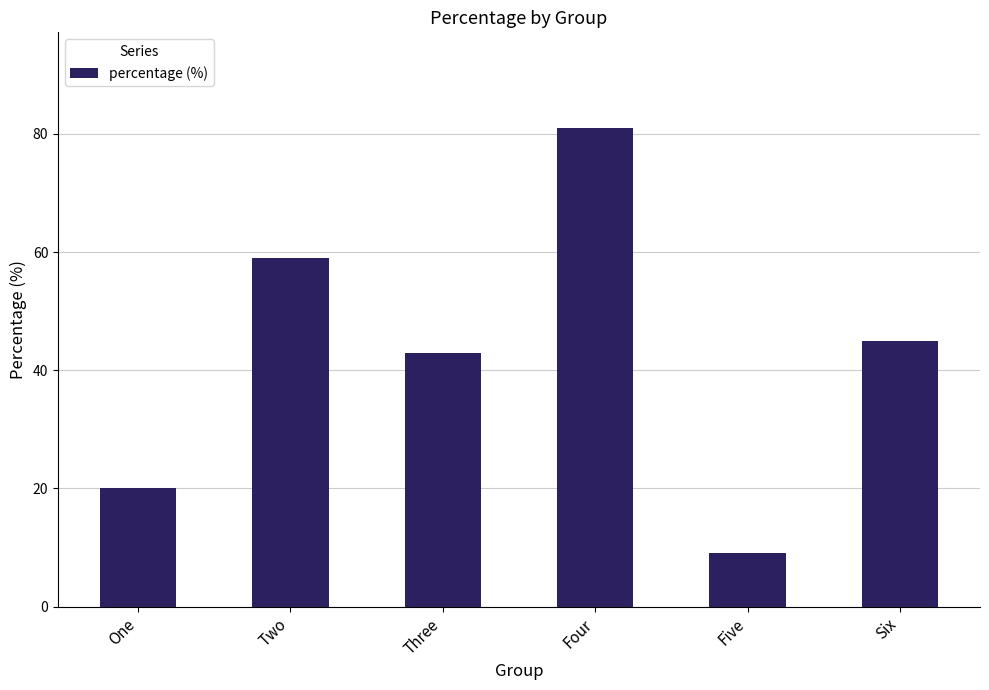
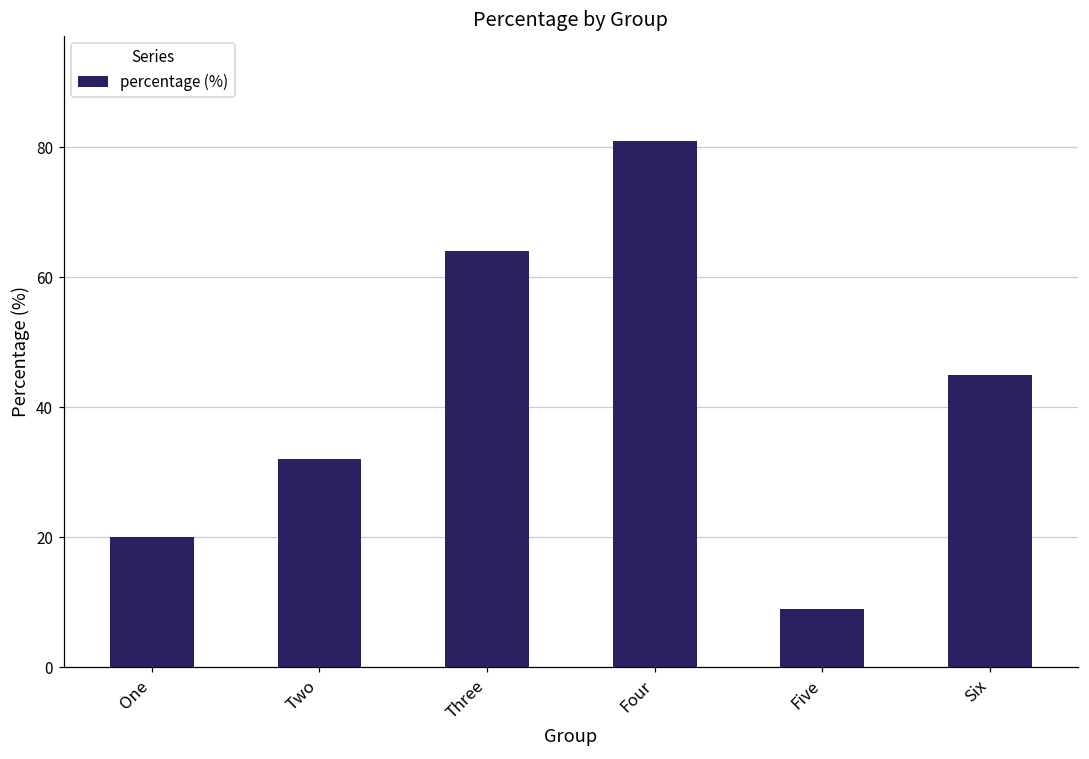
Two: 59 -> 32
Three: 43 -> 64
